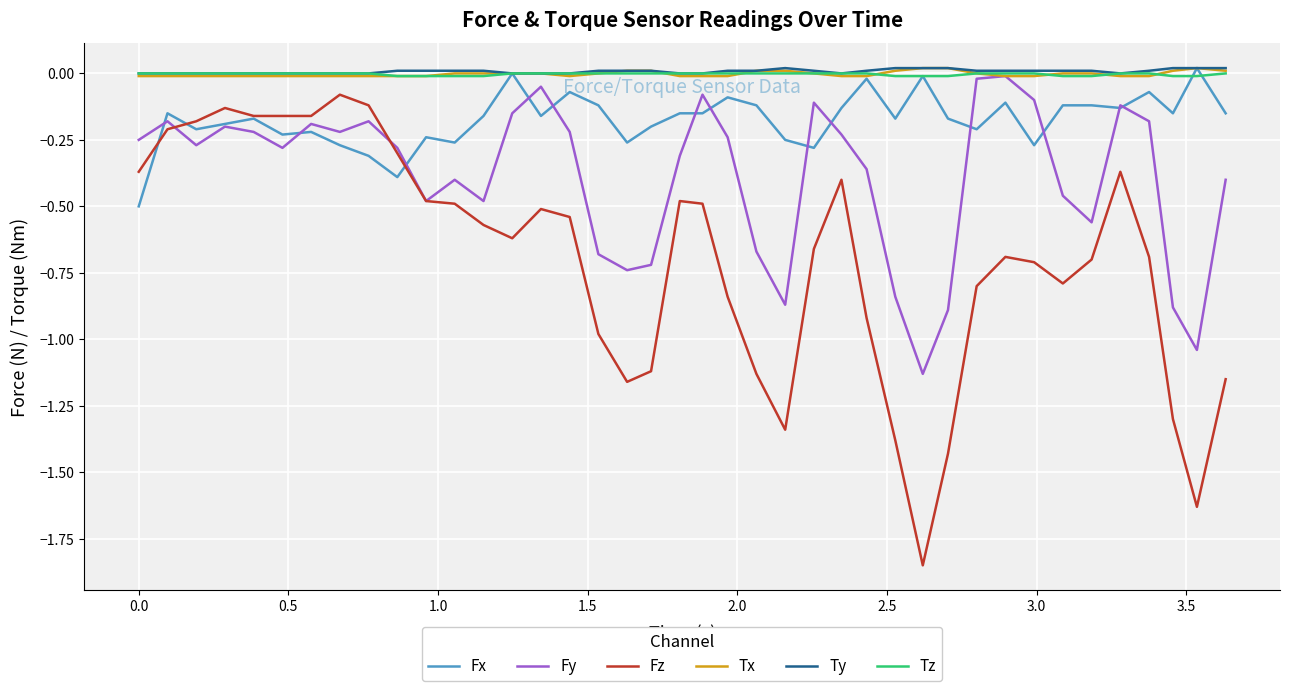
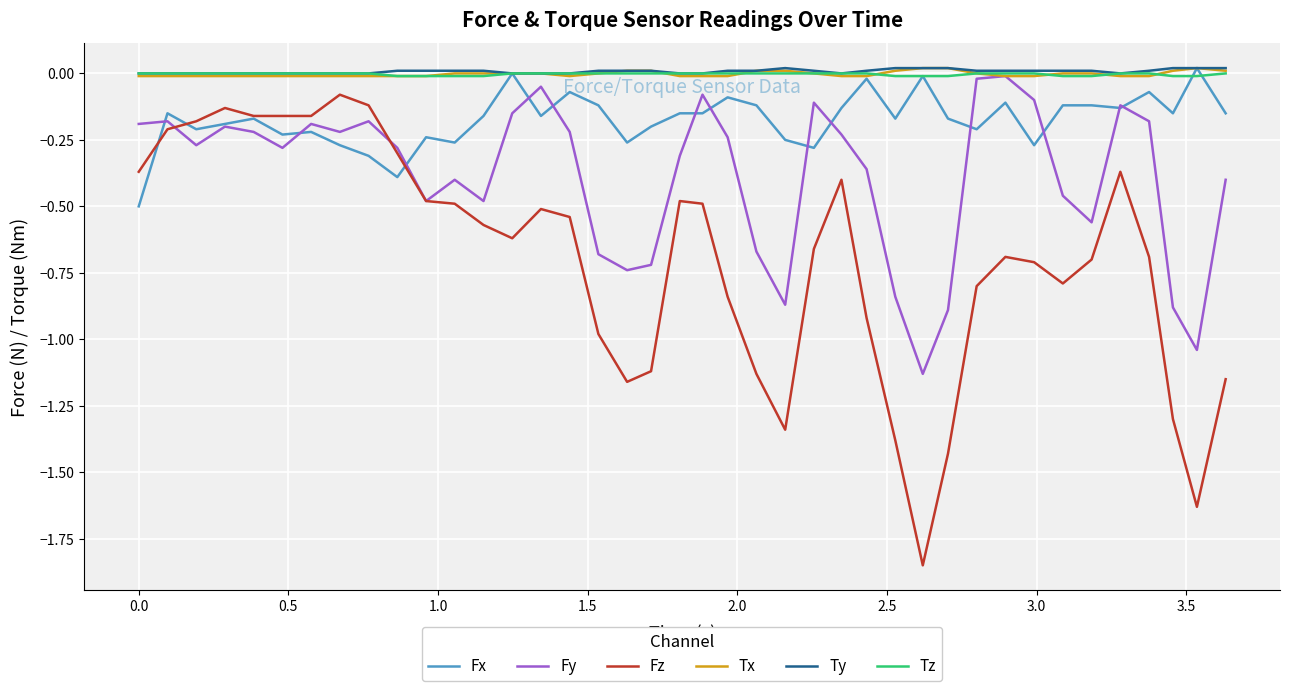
Fy, 0.0: -0.25 -> -0.19
